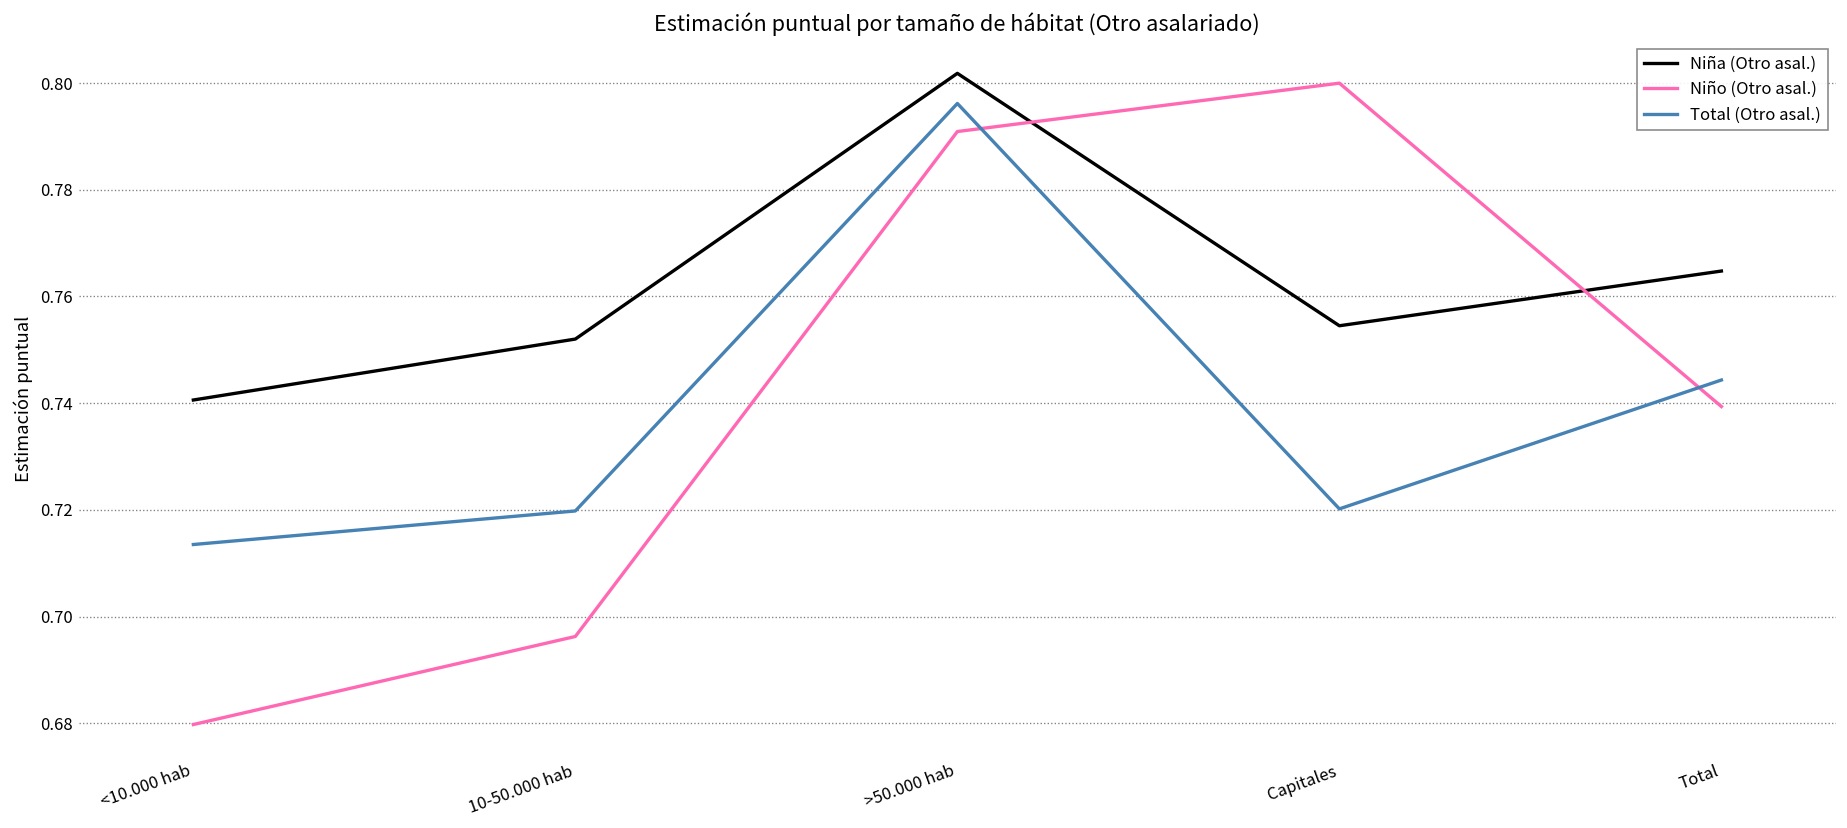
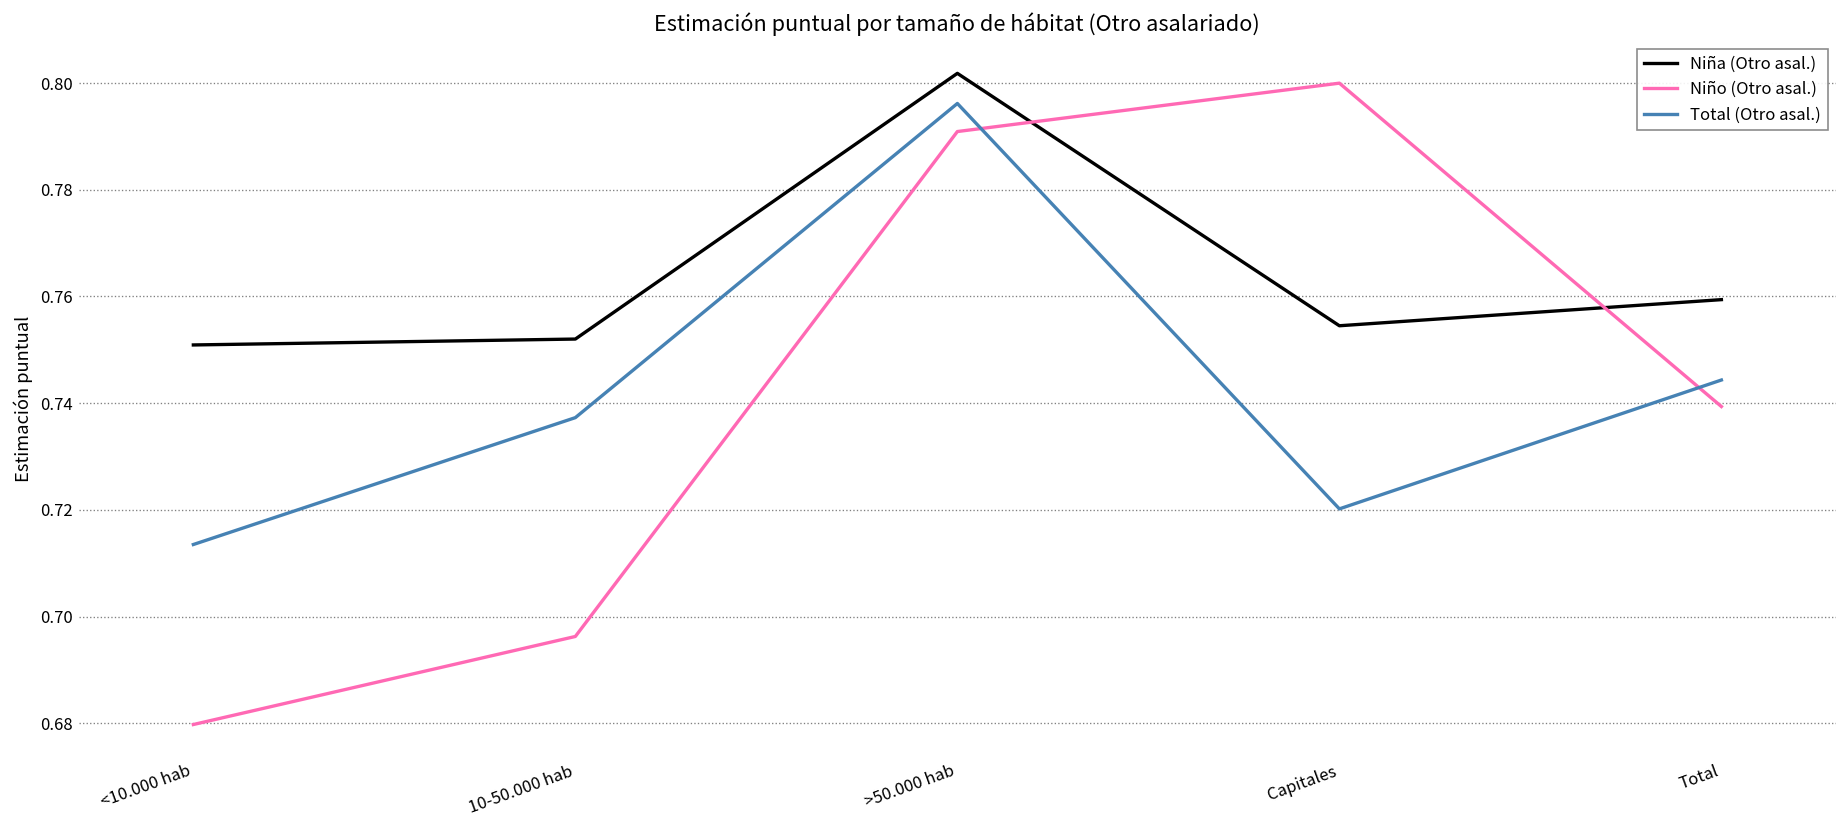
Niña (Otro asal.), <10.000 hab: 0.741 -> 0.751
Total (Otro asal.), 10-50.000 hab: 0.720 -> 0.737
Niña (Otro asal.), Total: 0.765 -> 0.759
